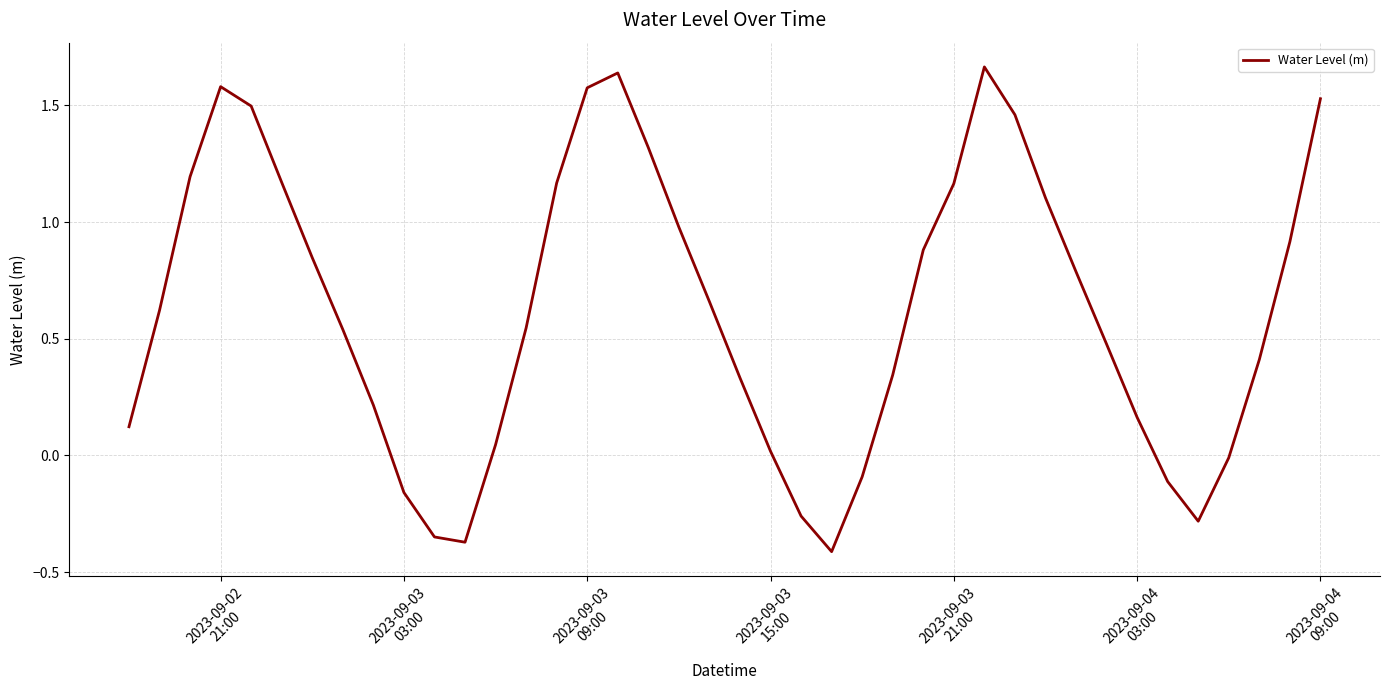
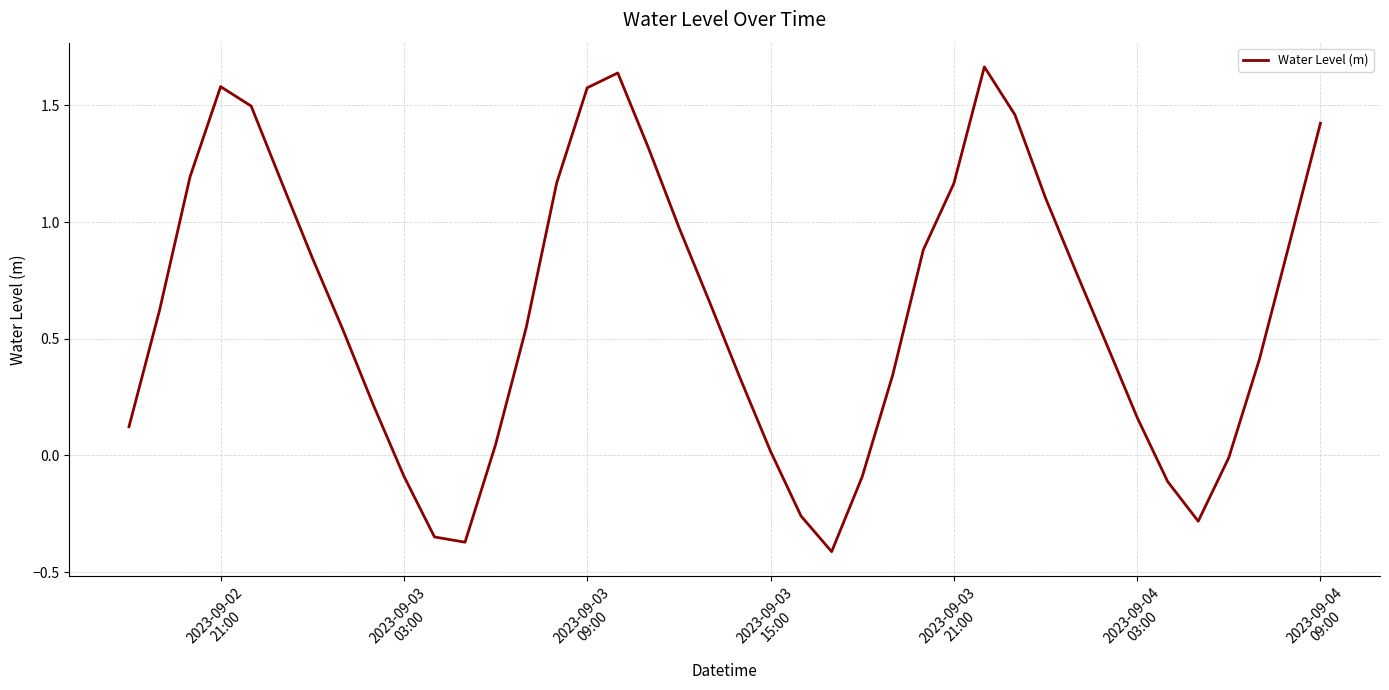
2023-09-03 03:00: -0.16 -> -0.09
2023-09-04 09:00: 1.53 -> 1.42
